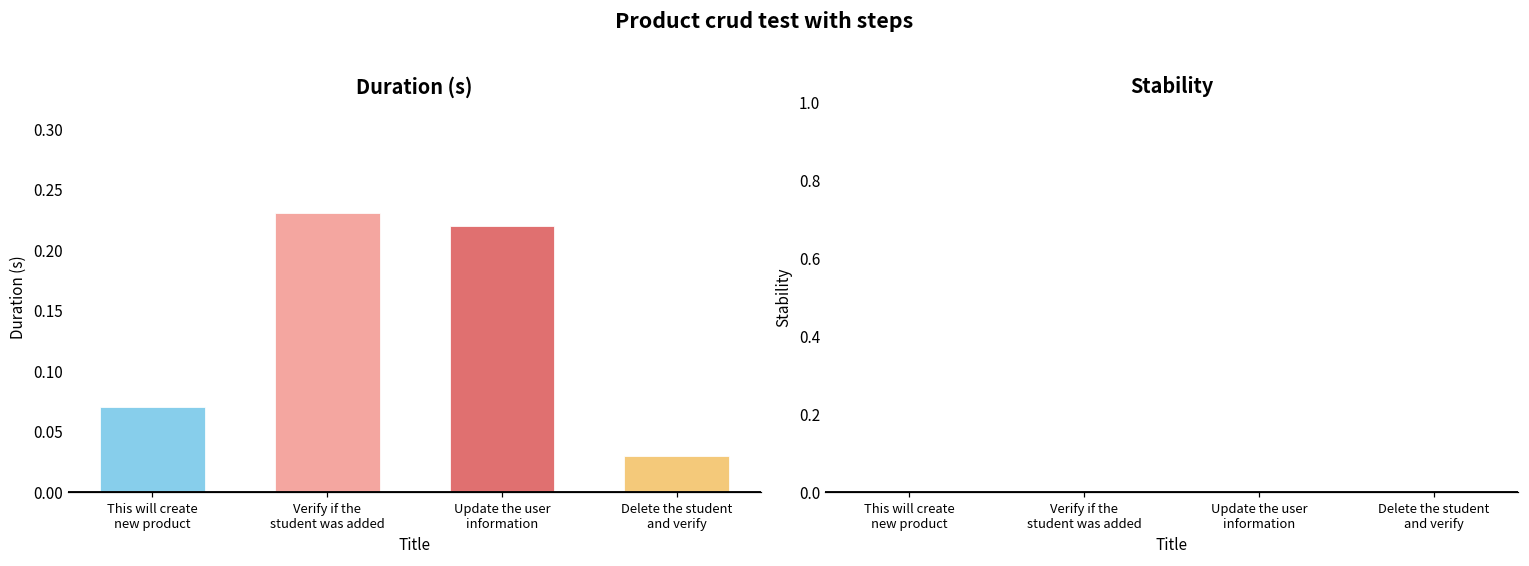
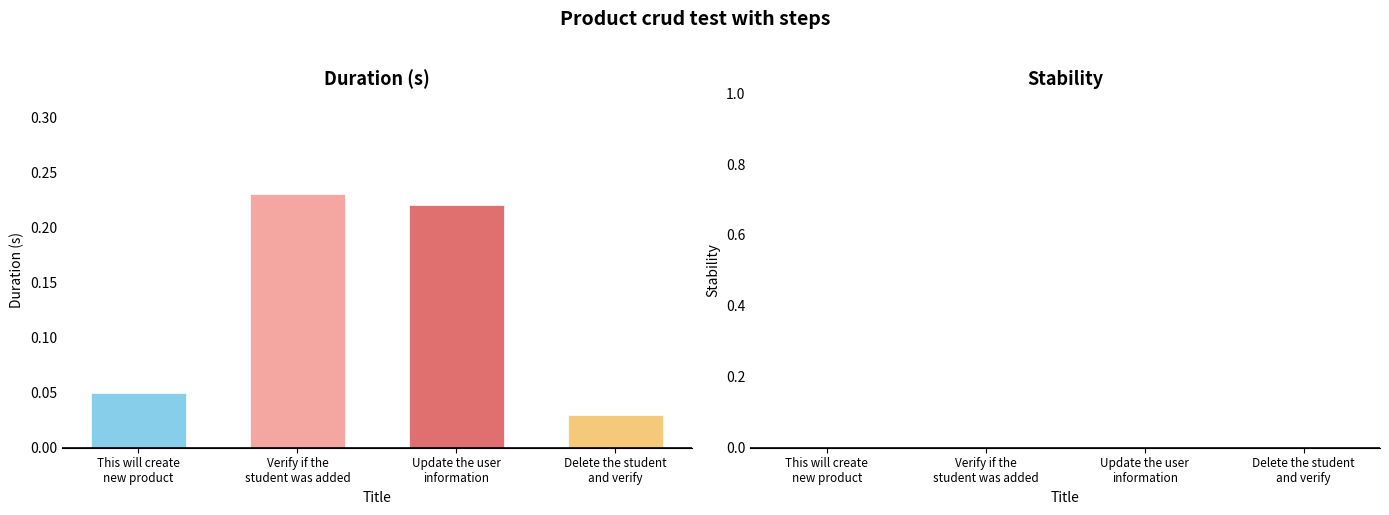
Duration (s), This will create new product: 0.07 -> 0.05
